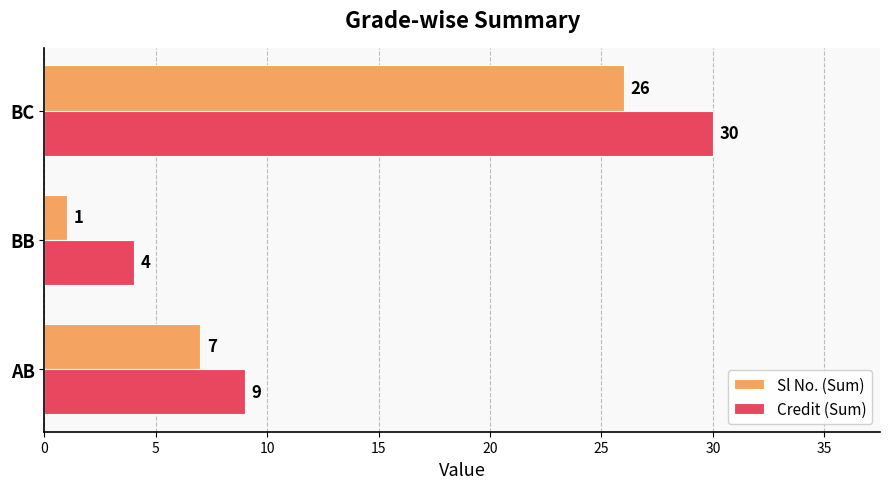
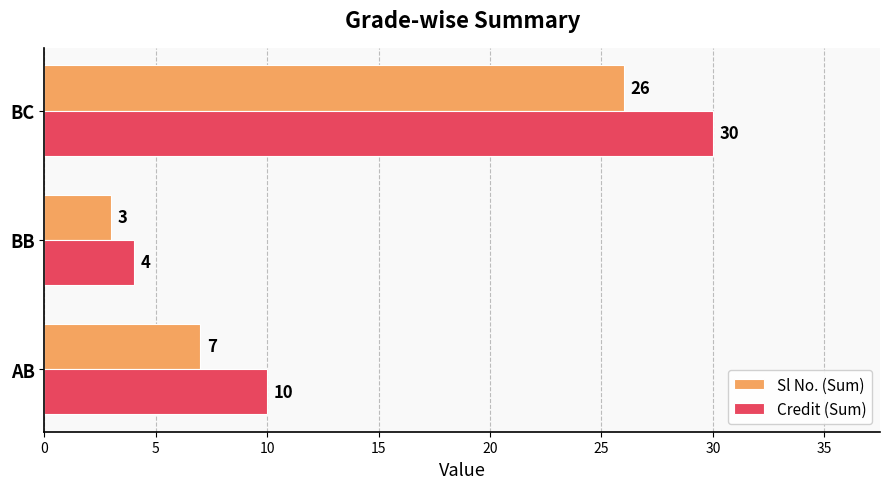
Sl No. (Sum), BB: 1 -> 3
Credit (Sum), AB: 9 -> 10
